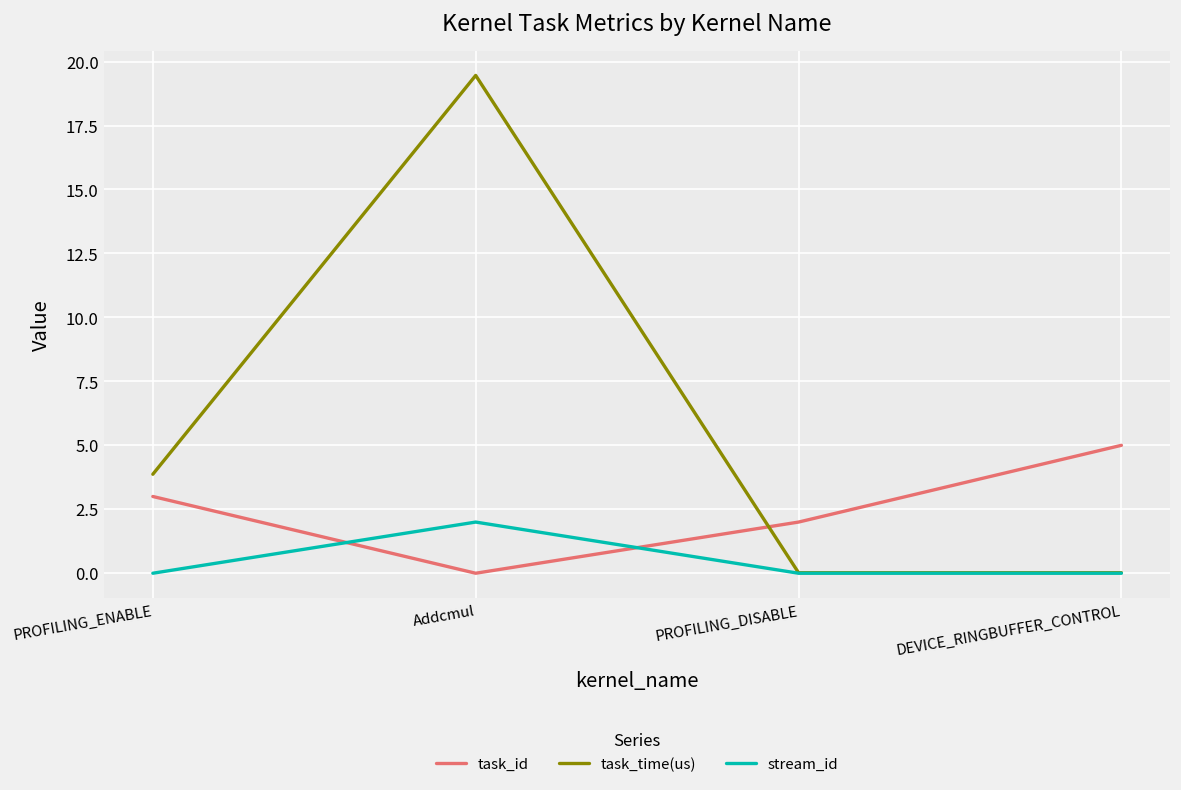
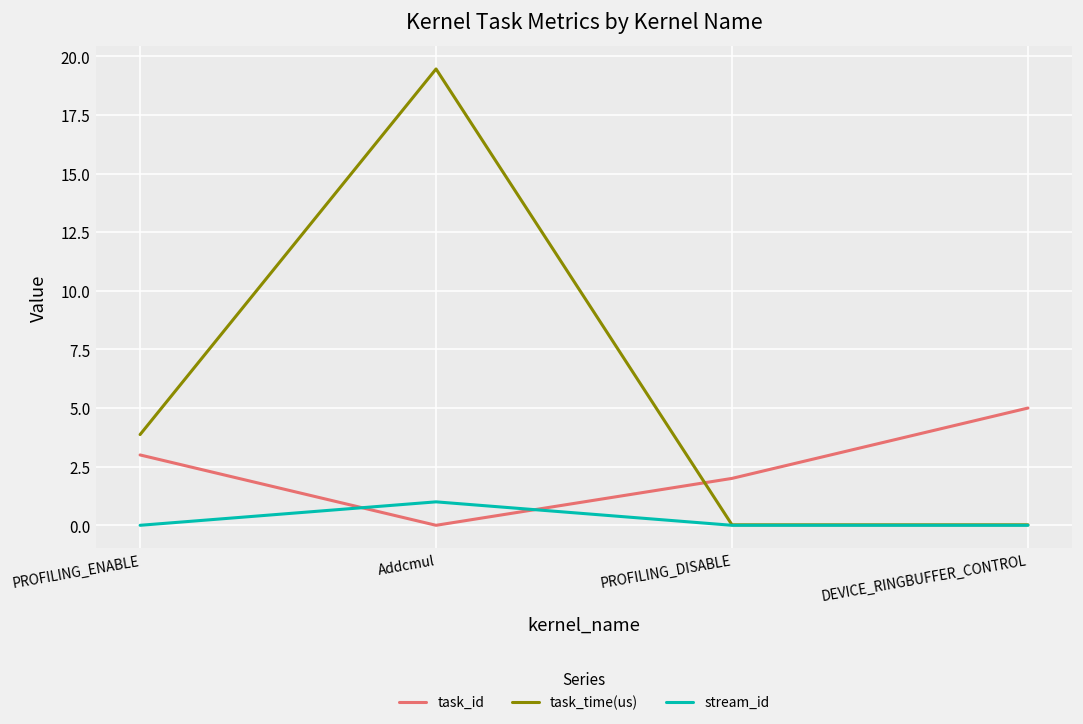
stream_id, Addcmul: 2 -> 1
